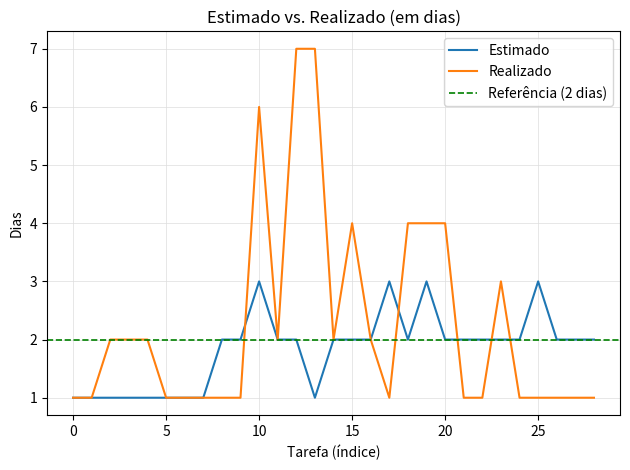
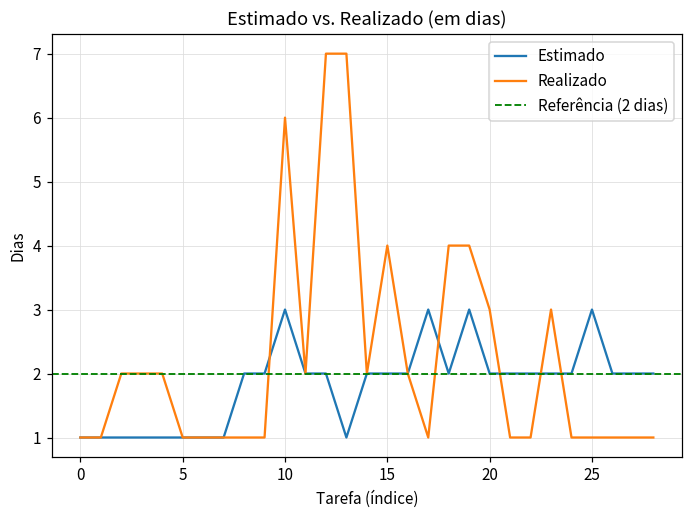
Realizado, 20: 4 -> 3
